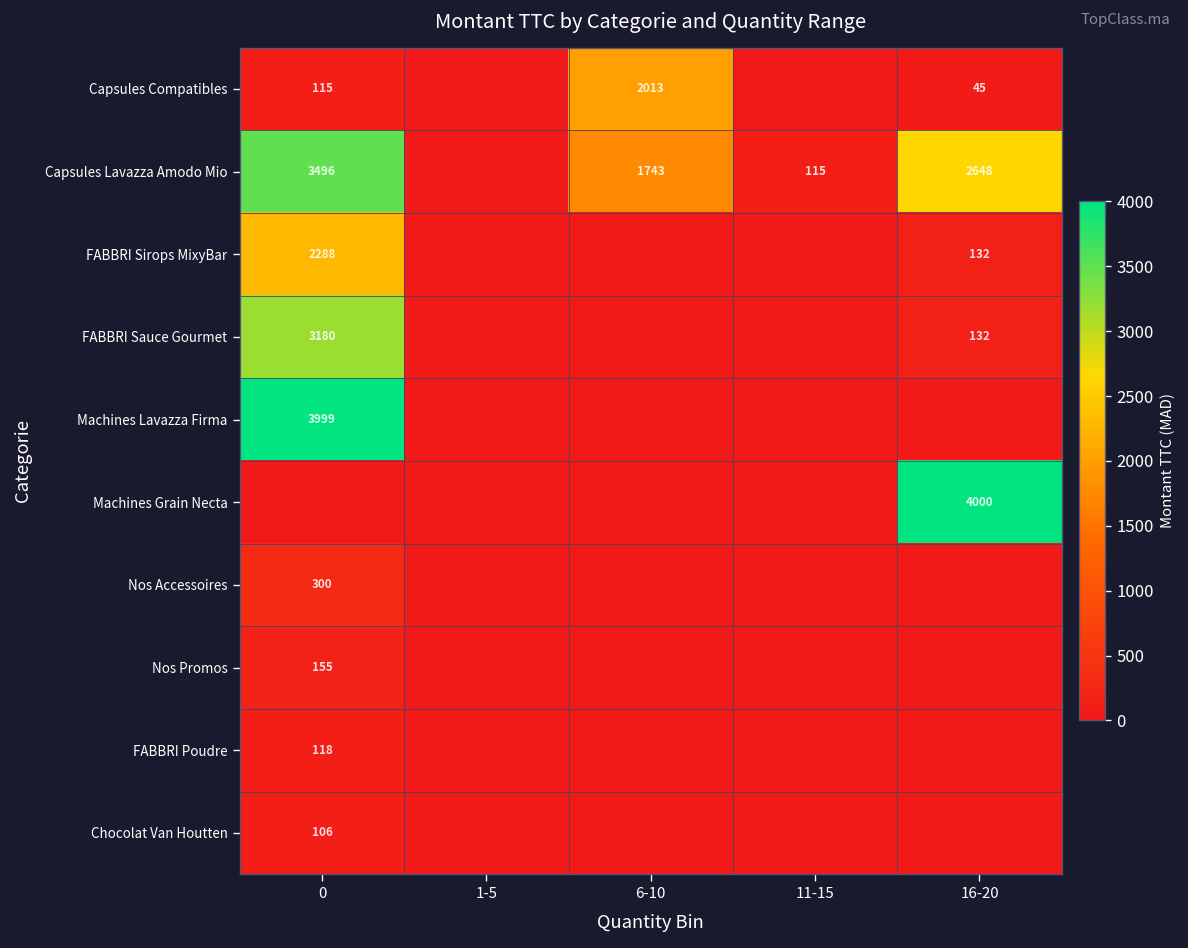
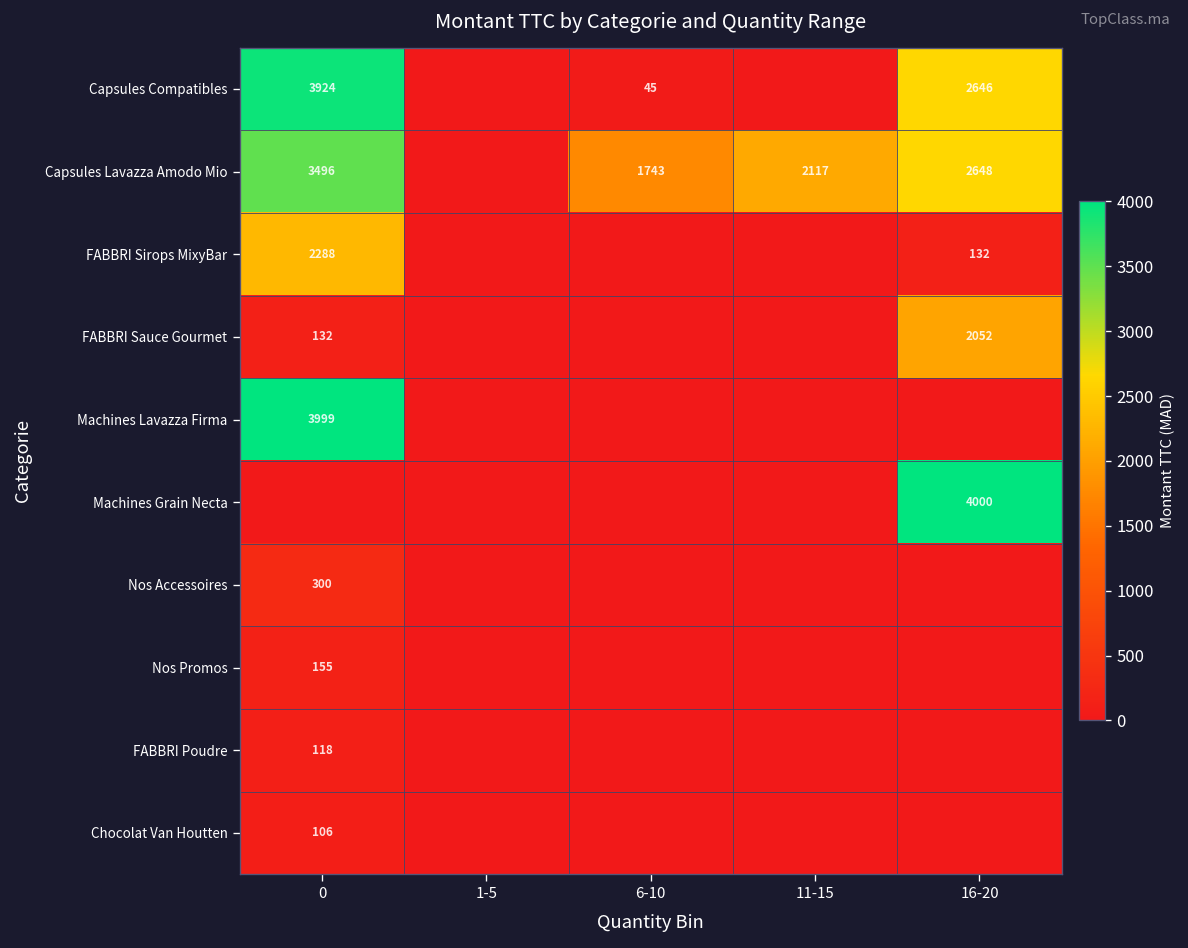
Capsules Compatibles, 0: 115 -> 3924
Capsules Compatibles, 6-10: 2013 -> 45
Capsules Compatibles, 16-20: 45 -> 2646
Capsules Lavazza Amodo Mio, 11-15: 115 -> 2117
FABBRI Sauce Gourmet, 0: 3180 -> 132
FABBRI Sauce Gourmet, 16-20: 132 -> 2052
